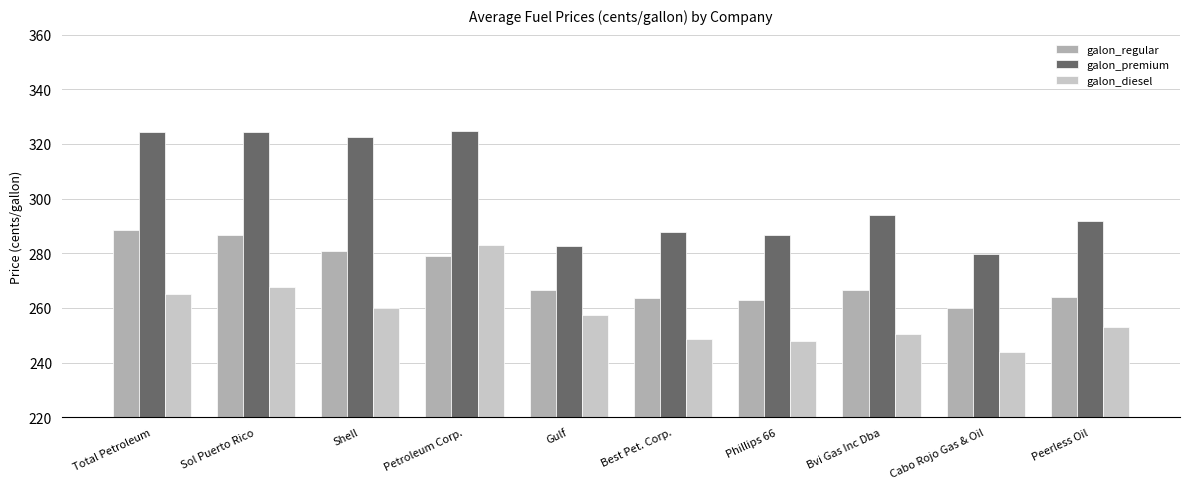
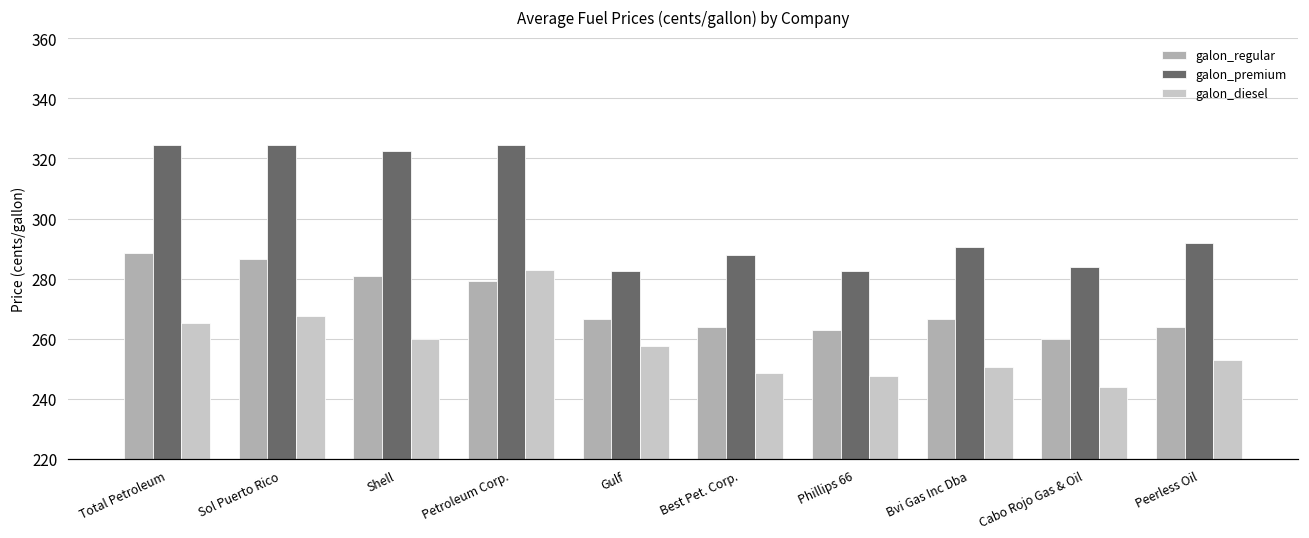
galon_premium, Phillips 66: 287 -> 282
galon_premium, Bvi Gas Inc Dba: 294 -> 291
galon_premium, Cabo Rojo Gas & Oil: 280 -> 284
